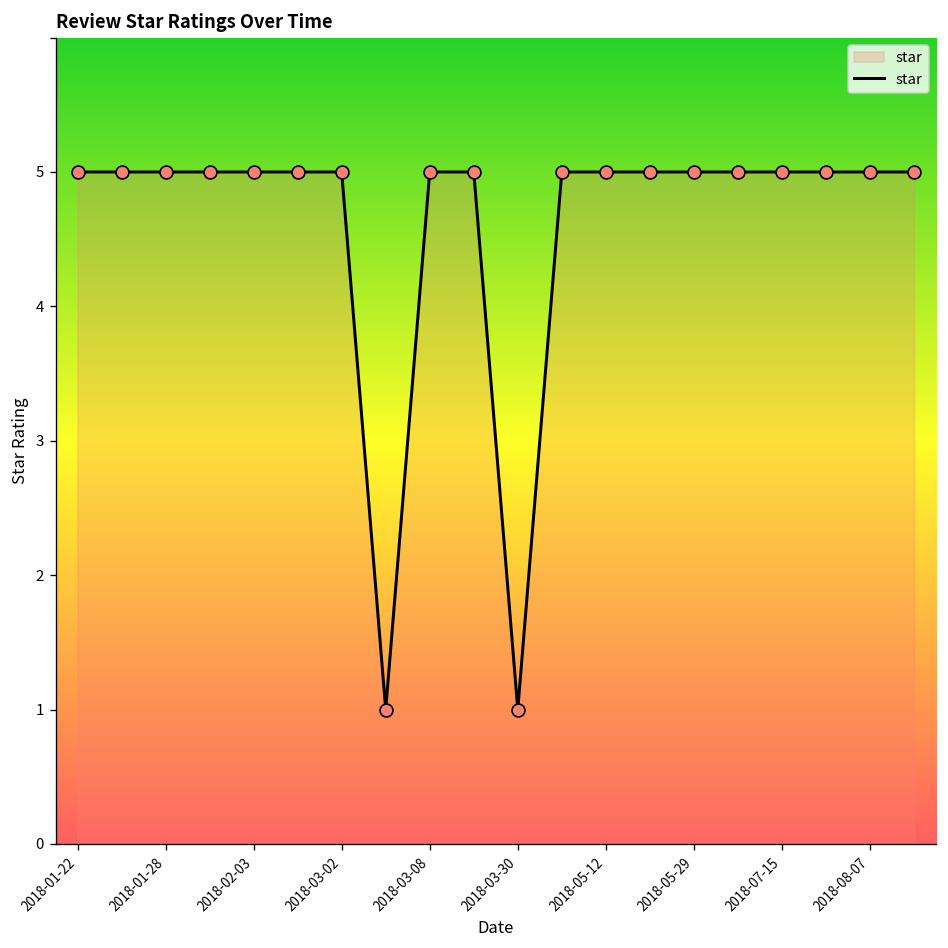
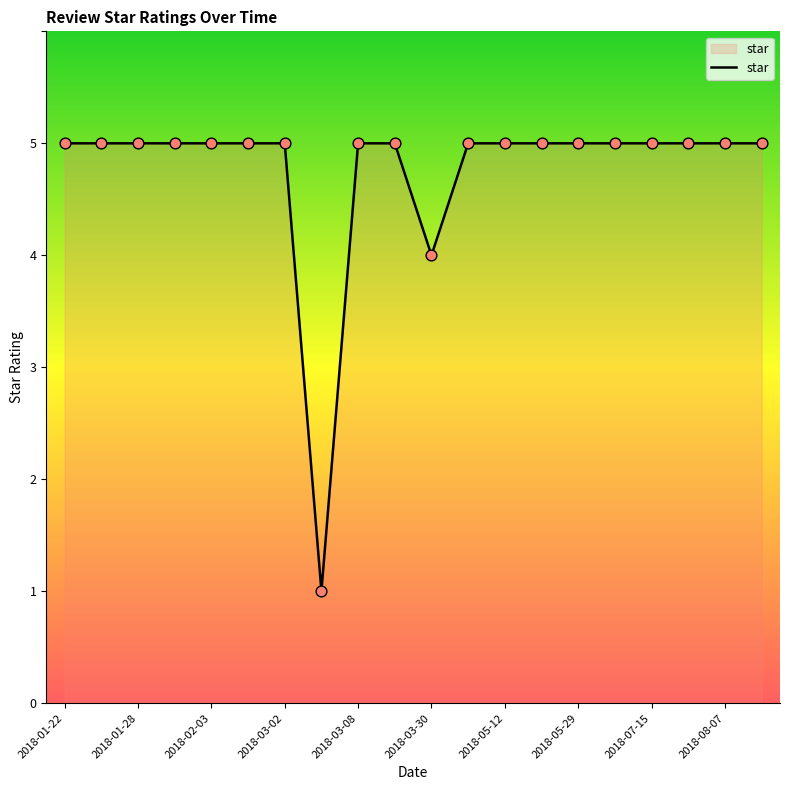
2018-03-30: 1 -> 4
